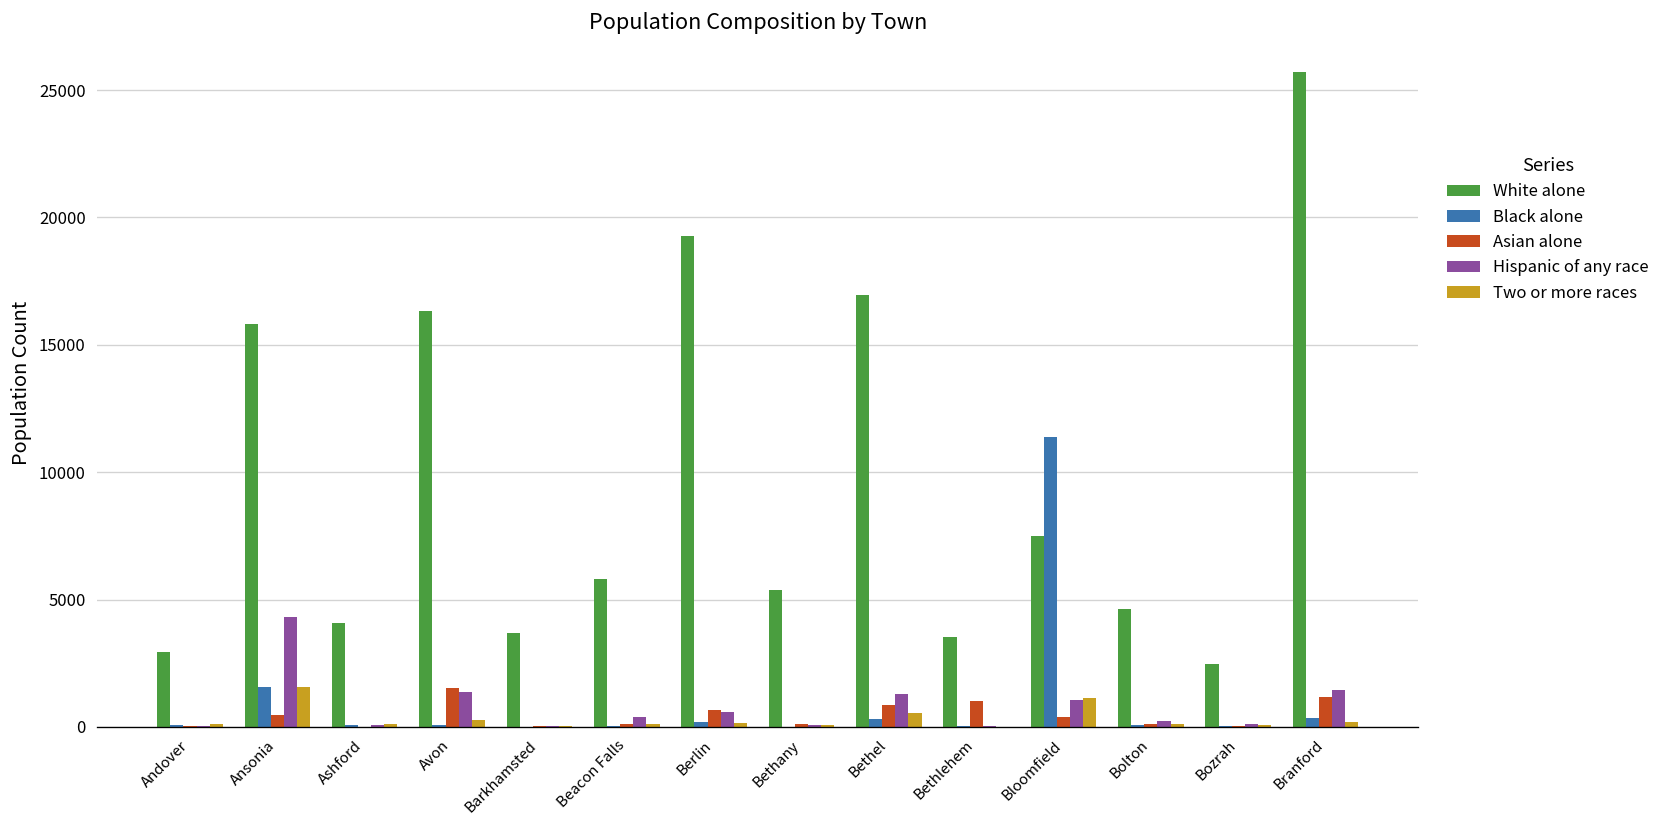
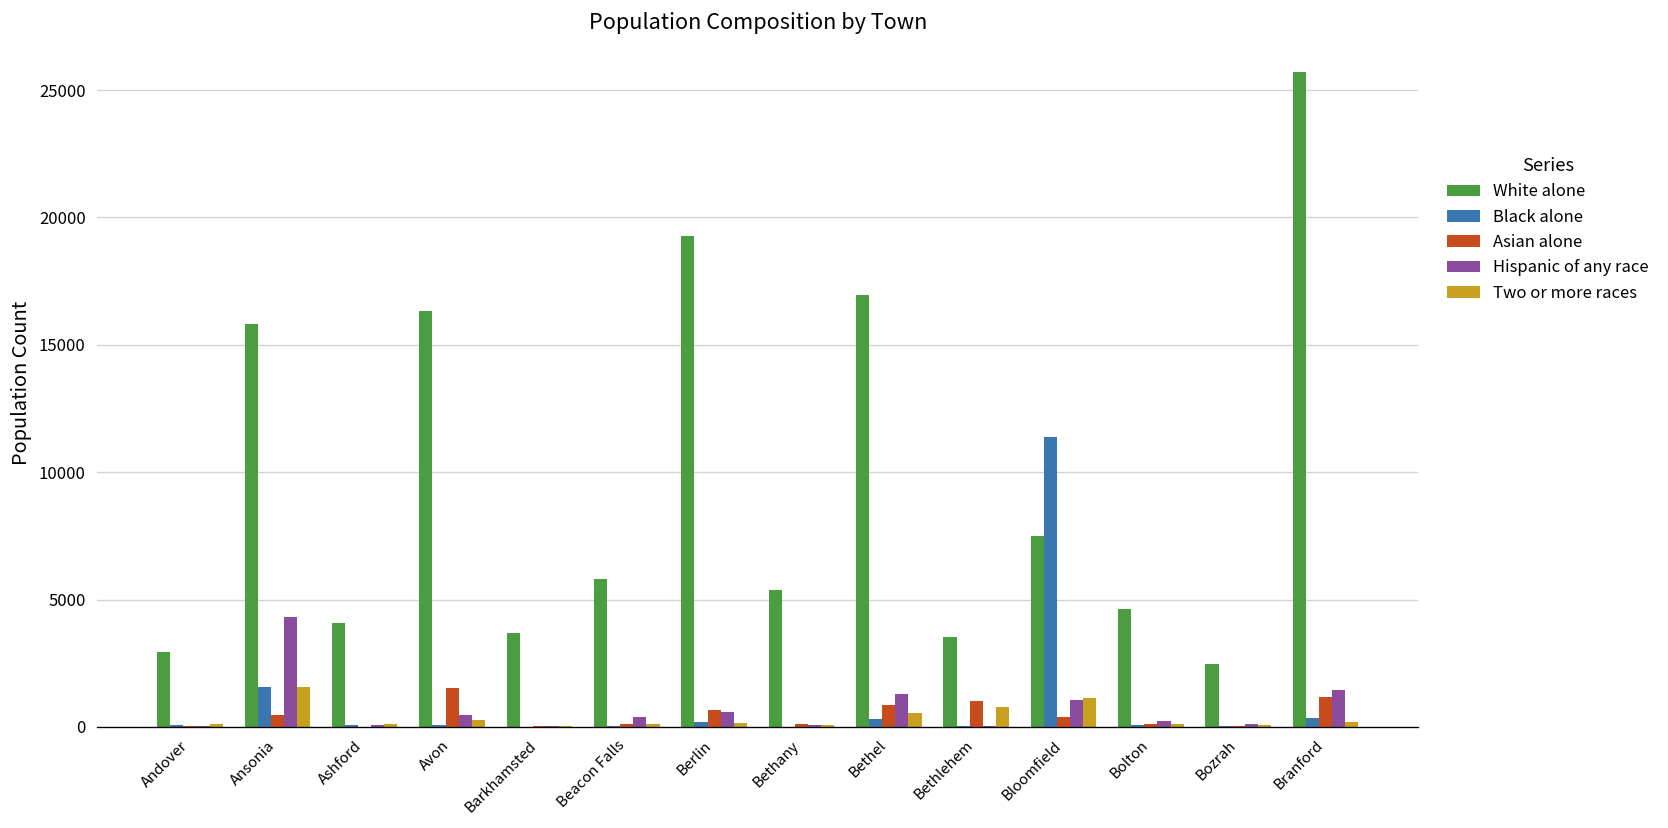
Hispanic of any race, Avon: 1400 -> 500
Two or more races, Bethlehem: 0 -> 800
